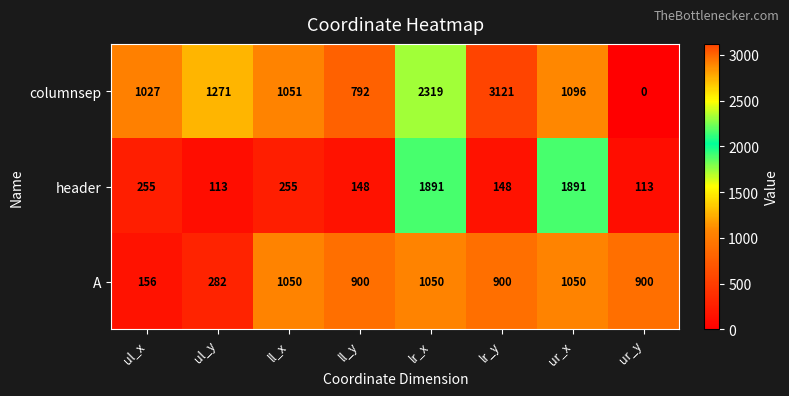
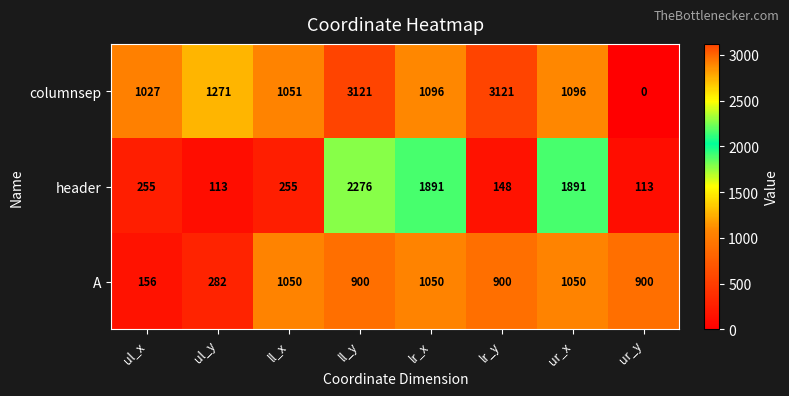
columnsep, ll_y: 792 -> 3121
columnsep, lr_x: 2319 -> 1096
header, ll_y: 148 -> 2276
